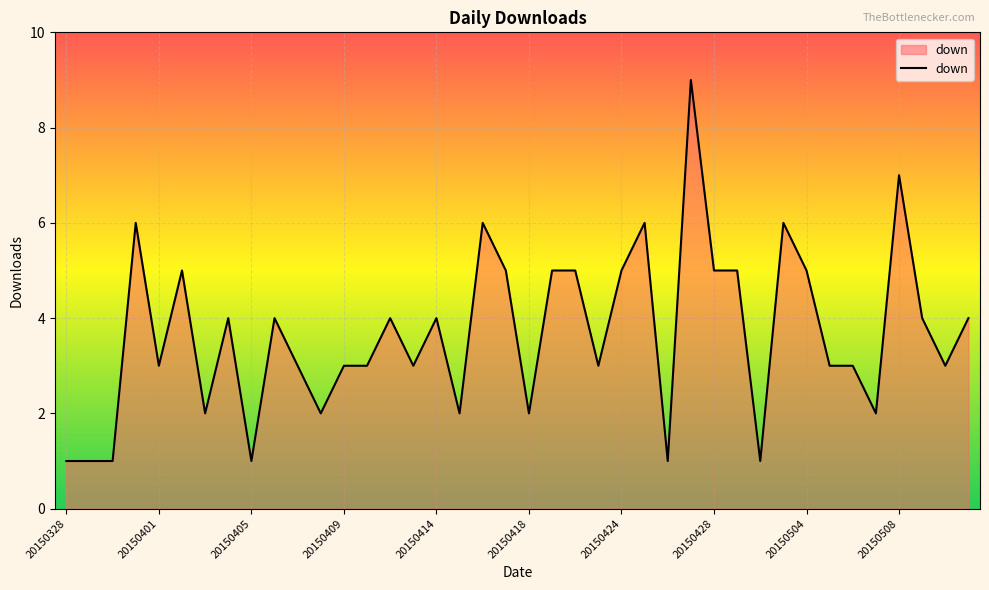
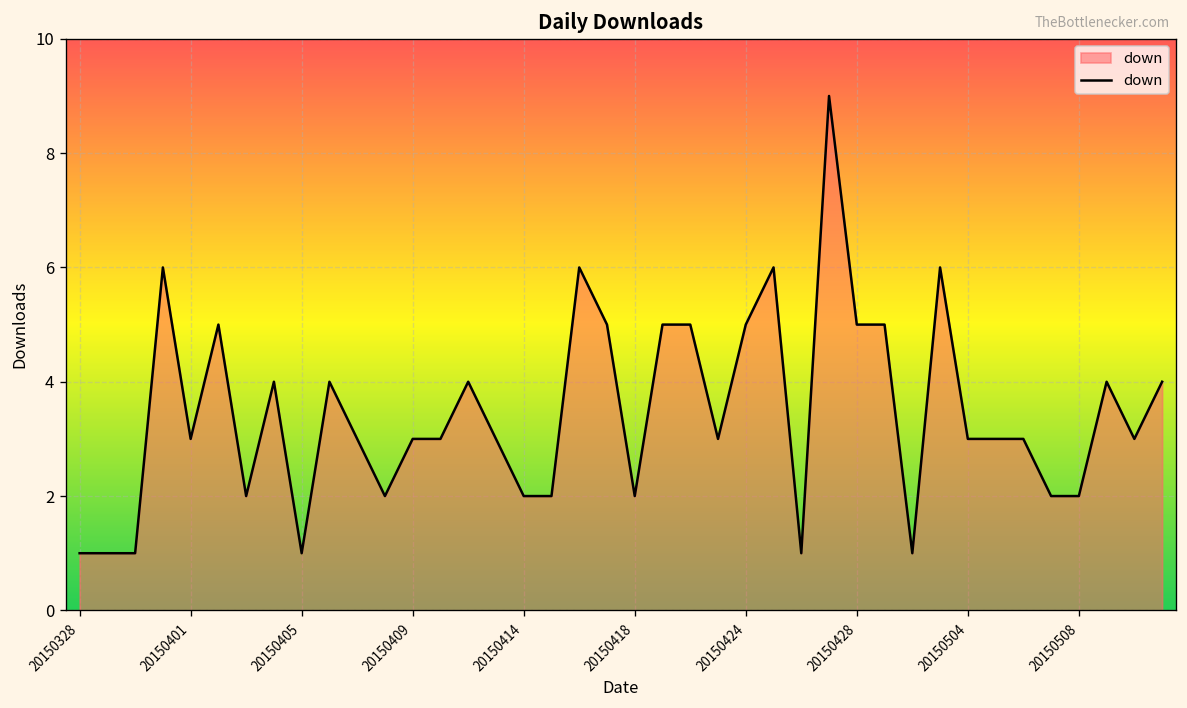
20150414: 4 -> 2
20150504: 5 -> 3
20150508: 7 -> 2
